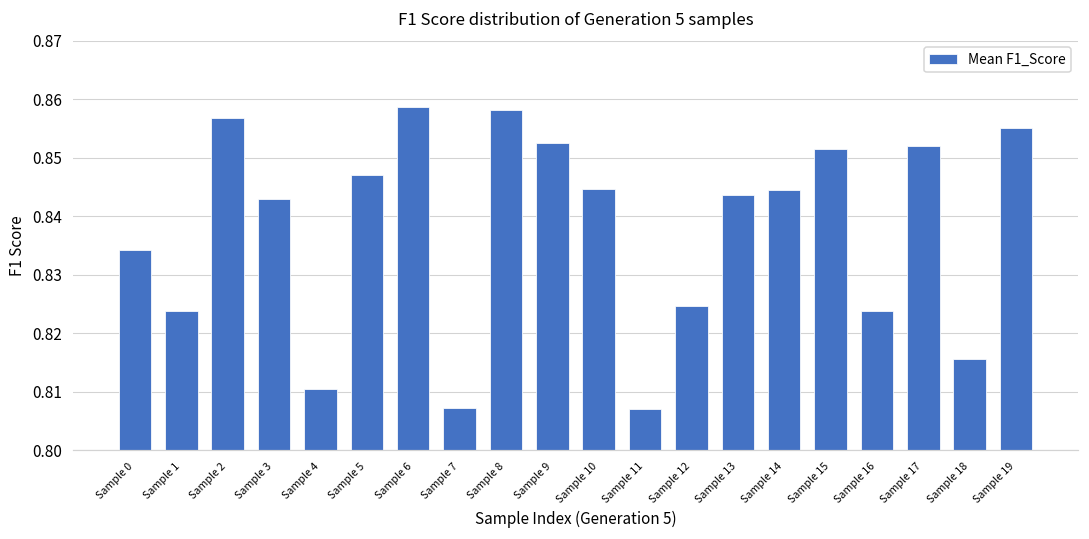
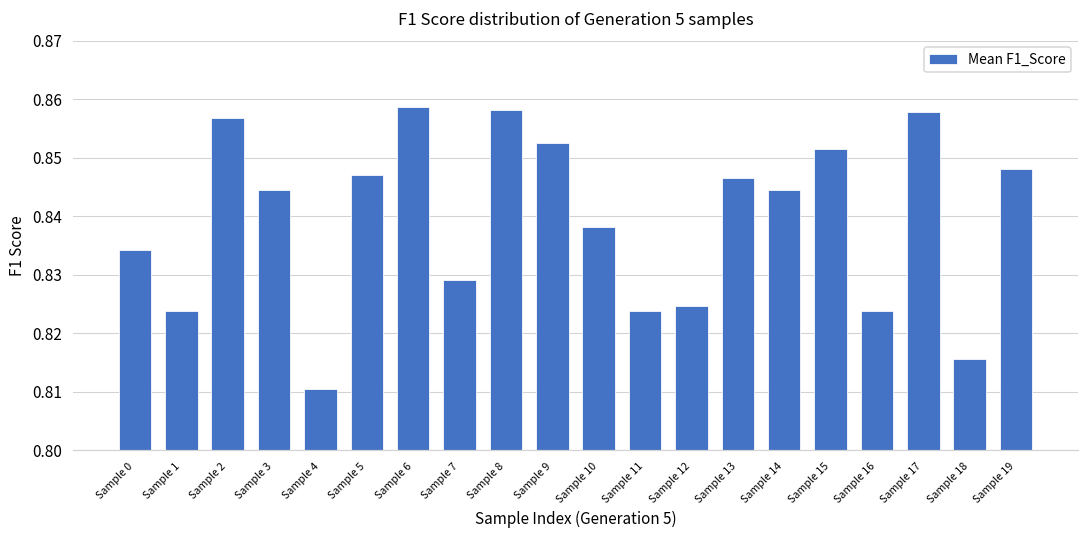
Sample 3: 0.843 -> 0.844
Sample 7: 0.807 -> 0.829
Sample 10: 0.845 -> 0.838
Sample 11: 0.807 -> 0.824
Sample 13: 0.844 -> 0.846
Sample 17: 0.852 -> 0.858
Sample 19: 0.855 -> 0.848
